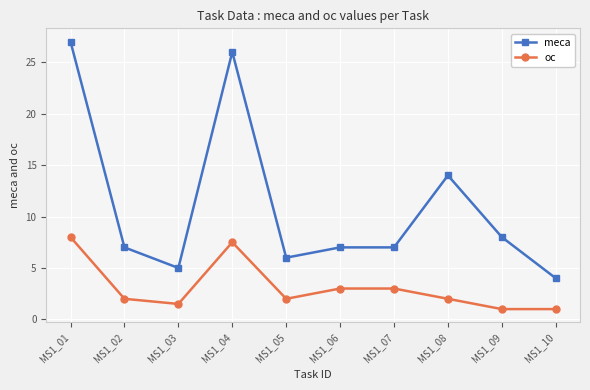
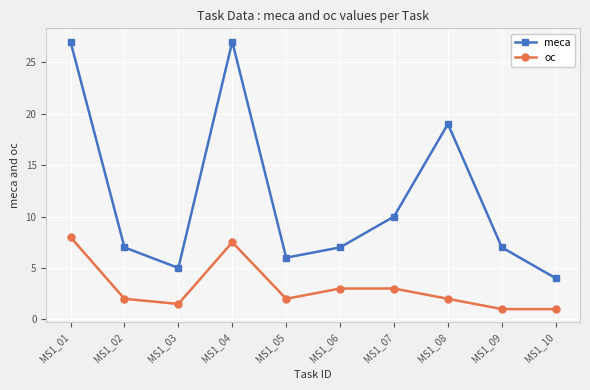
meca, MS1_04: 26 -> 27
meca, MS1_07: 7 -> 10
meca, MS1_08: 14 -> 19
meca, MS1_09: 8 -> 7
